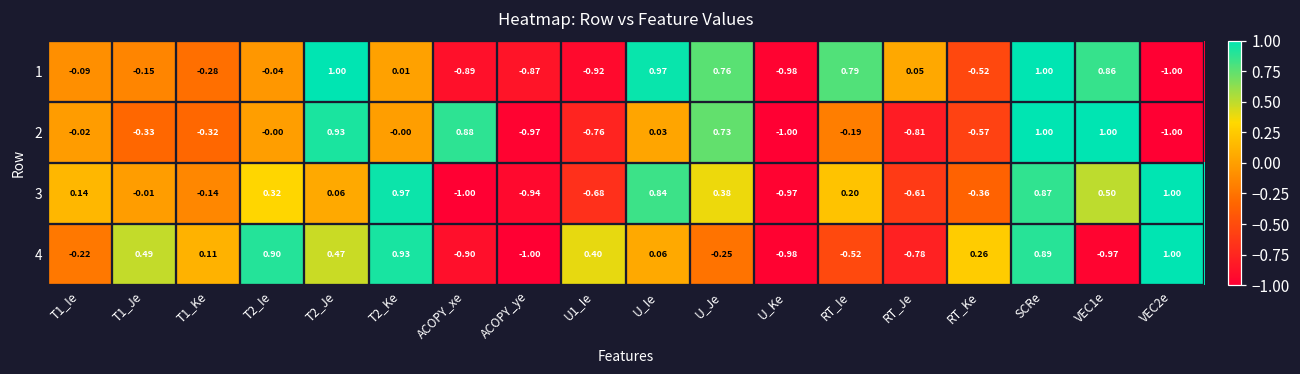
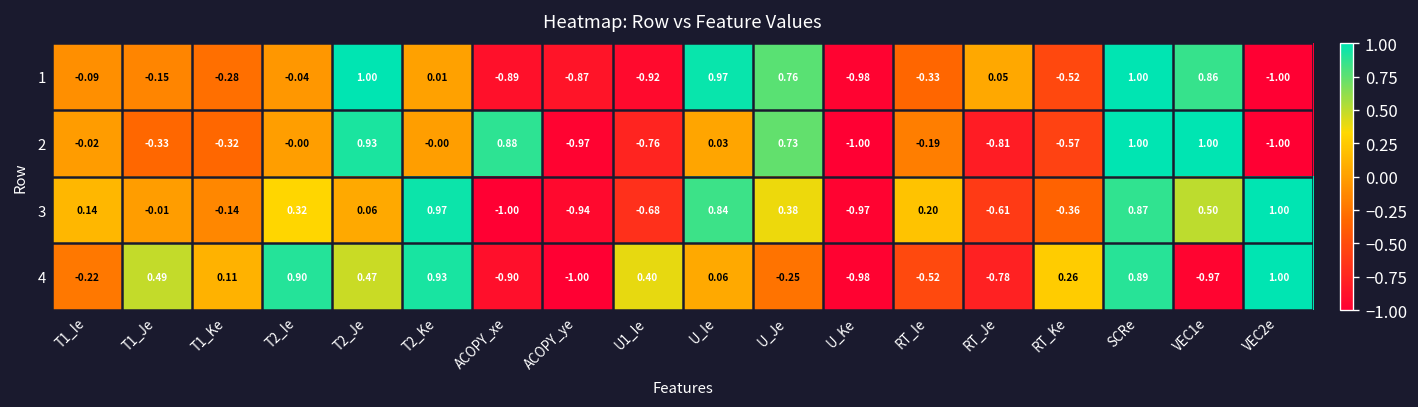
1, RT_Ie: 0.79 -> -0.33
